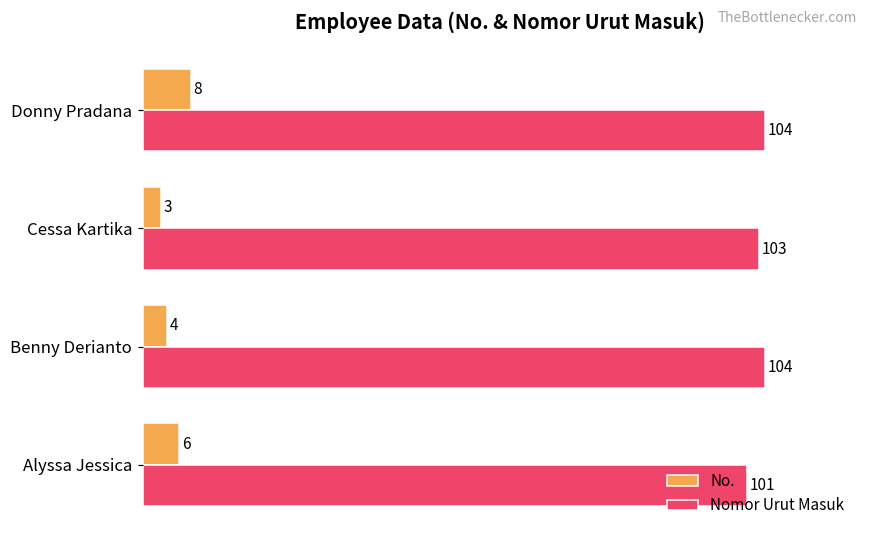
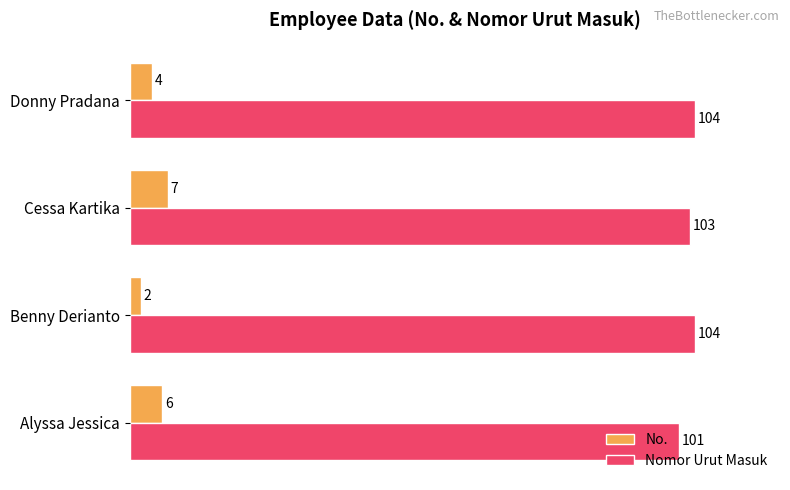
No., Donny Pradana: 8 -> 4
No., Cessa Kartika: 3 -> 7
No., Benny Derianto: 4 -> 2
